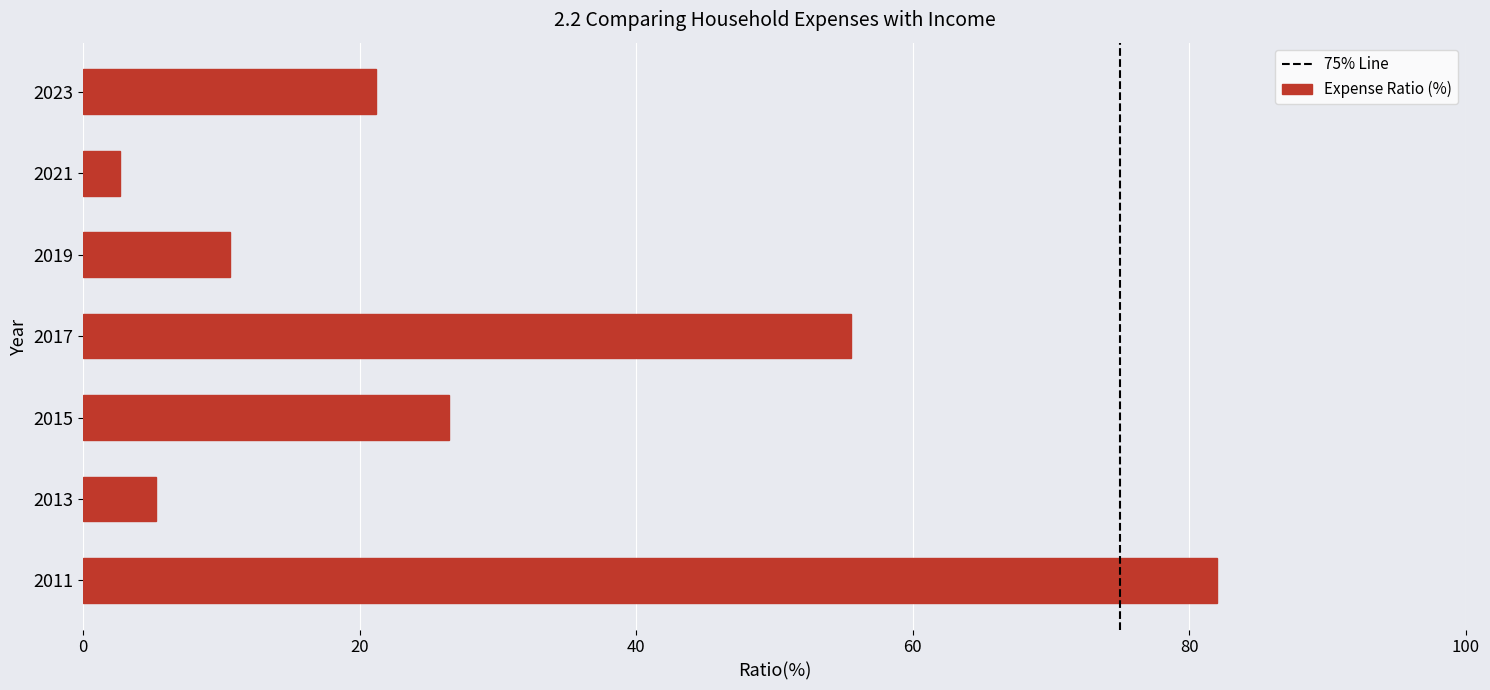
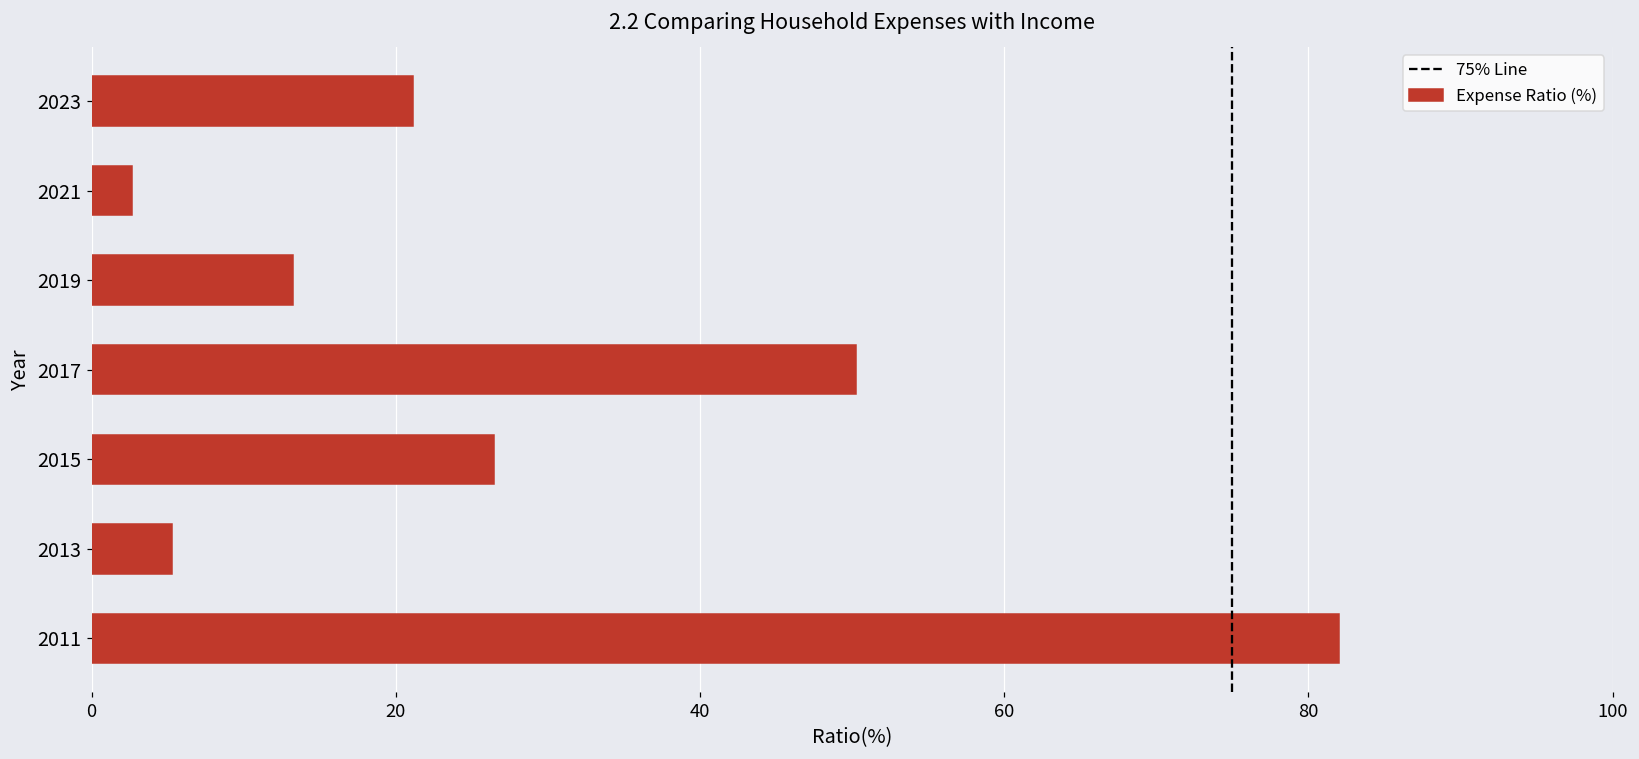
2019: 10.6 -> 13.2
2017: 55.5 -> 50.3
